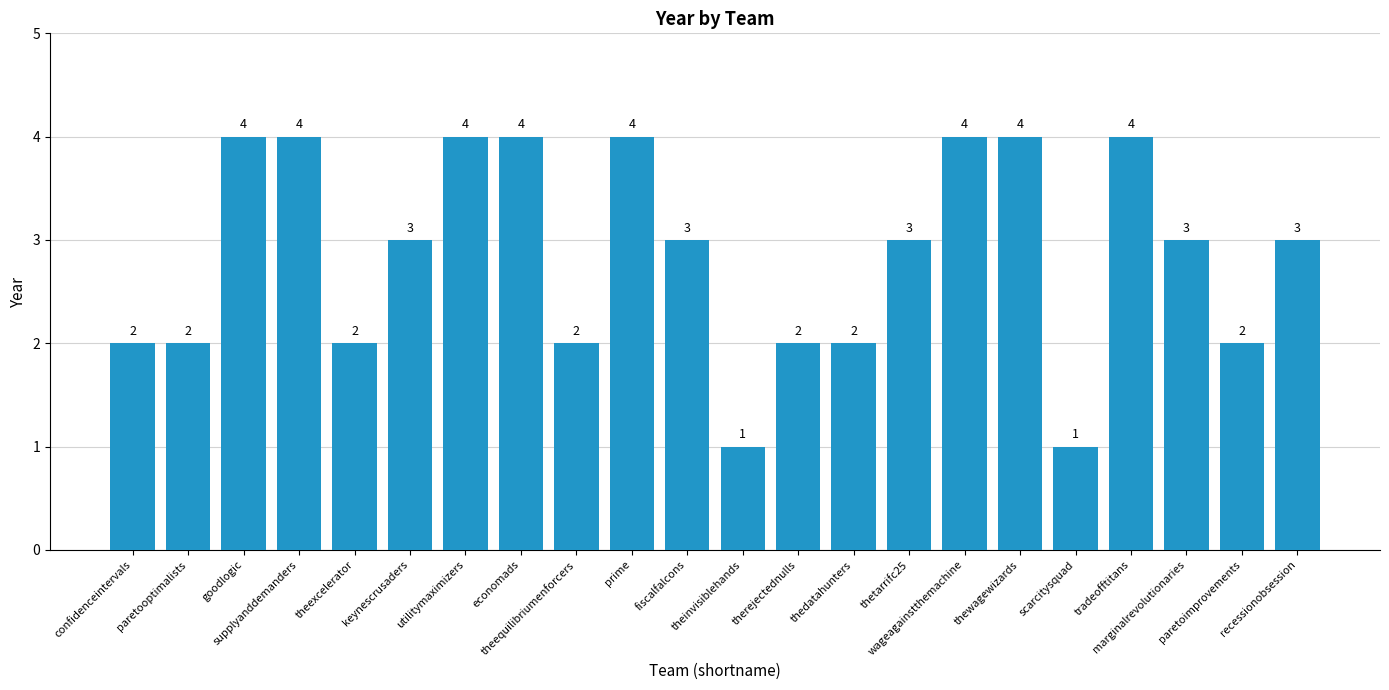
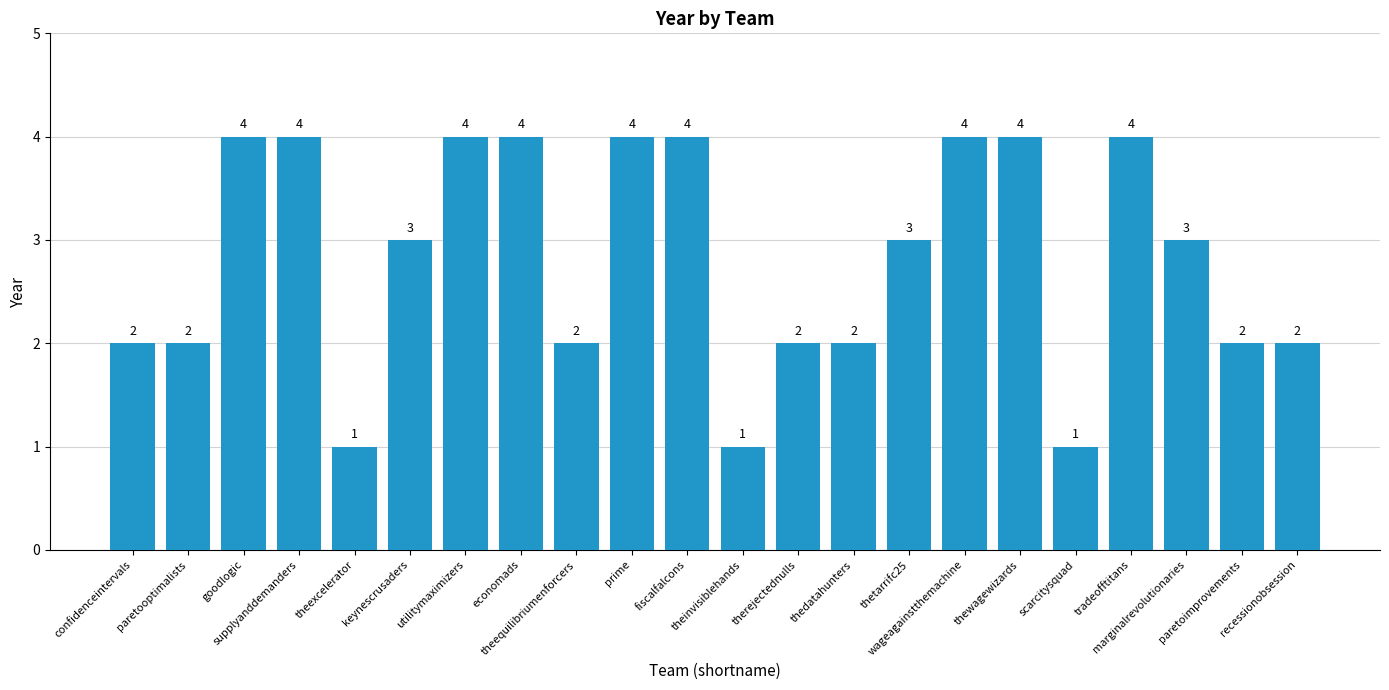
theexcelerator: 2 -> 1
fiscalfalcons: 3 -> 4
recessionobsession: 3 -> 2
